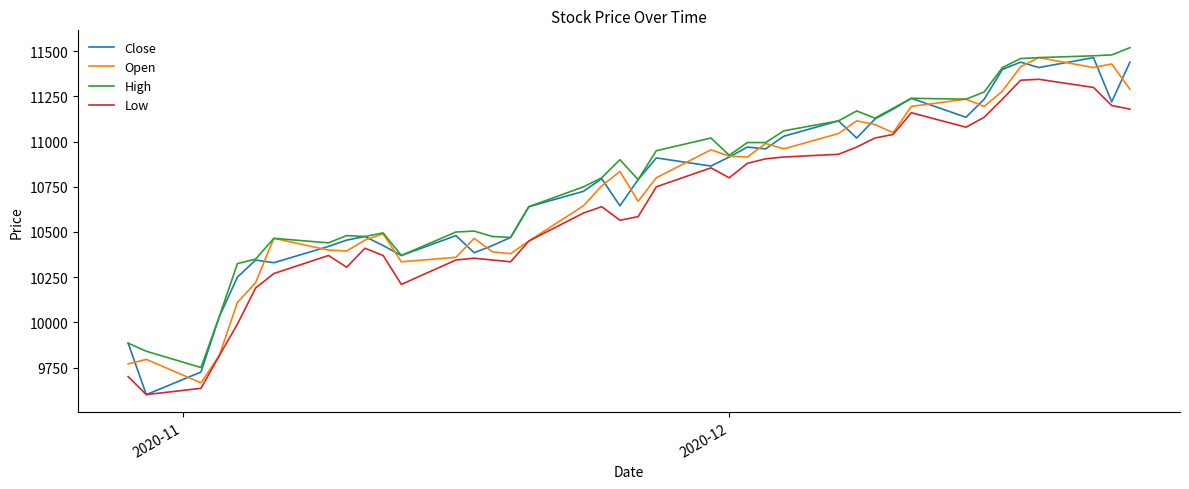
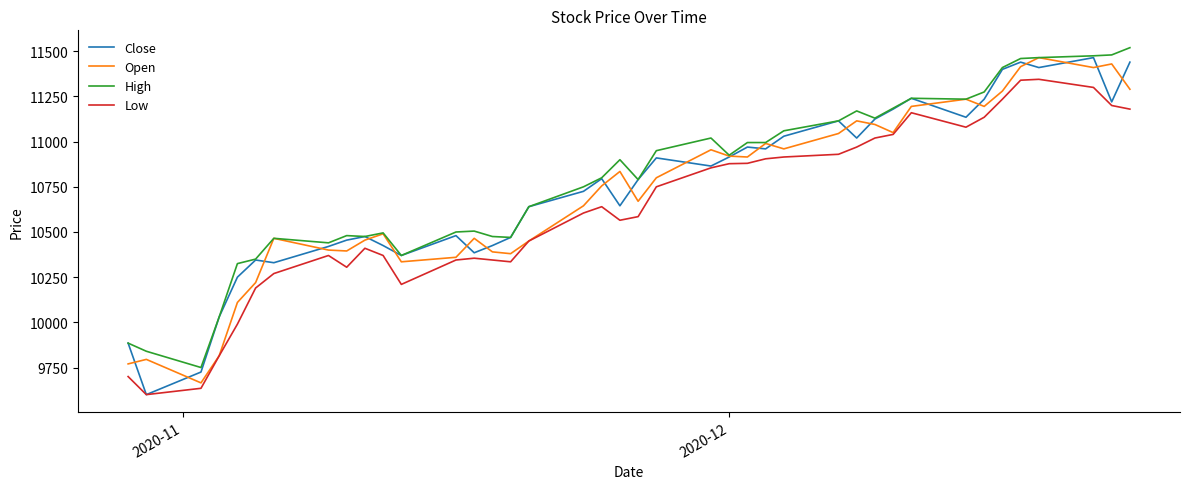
Low, 2020-12: 10800 -> 10880
